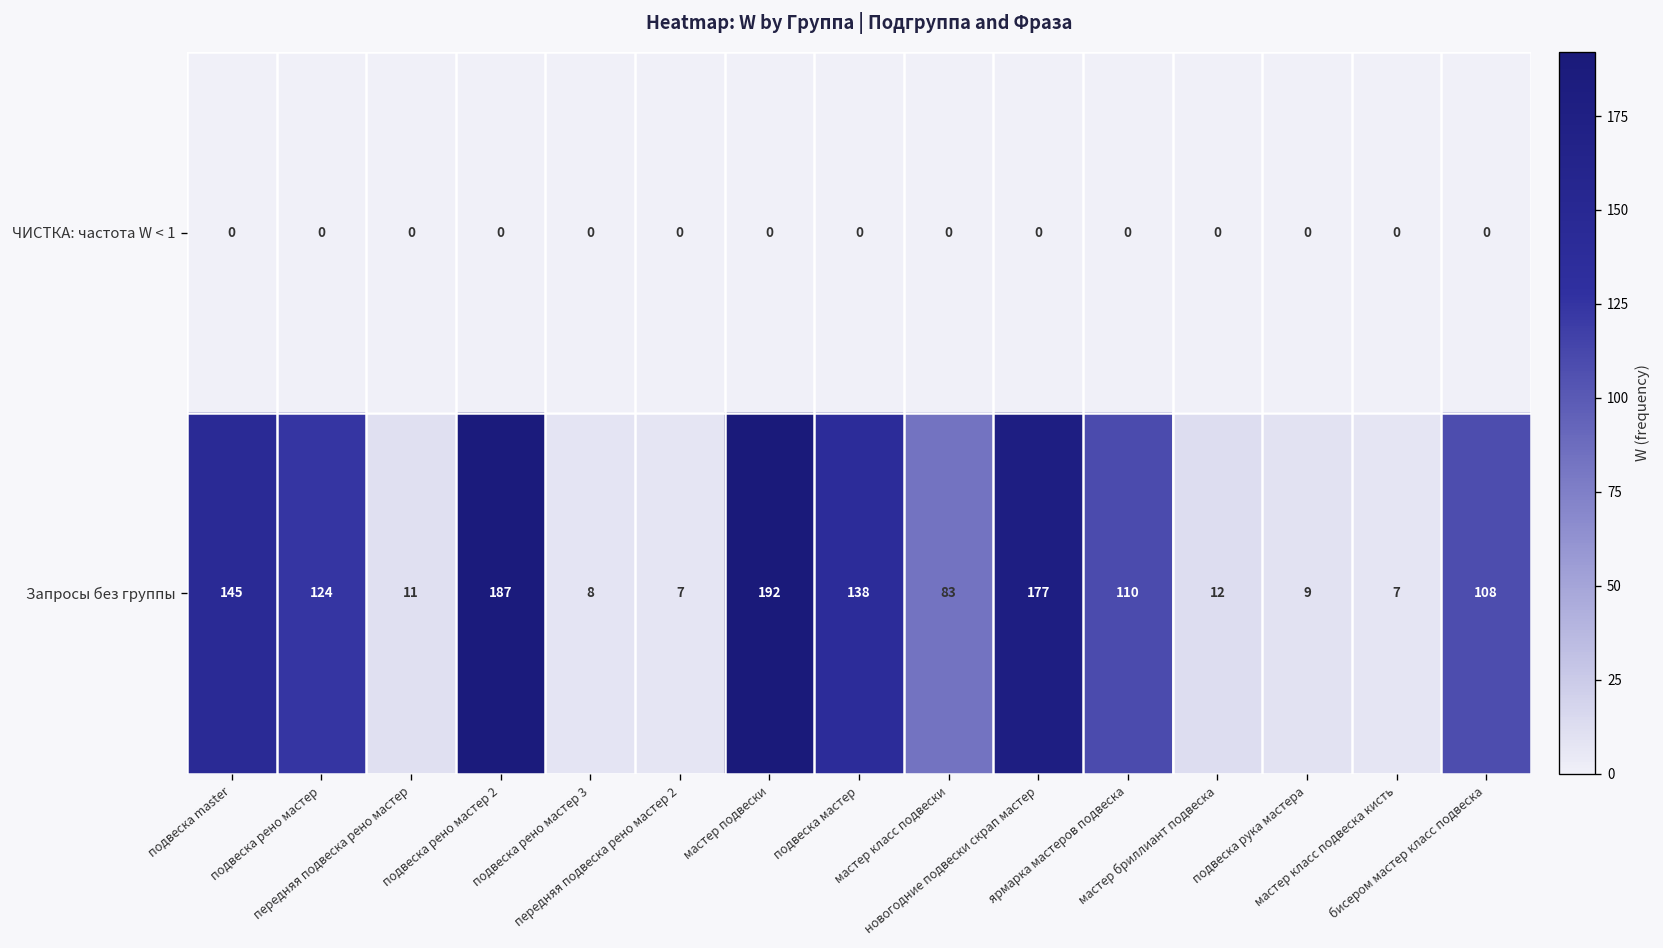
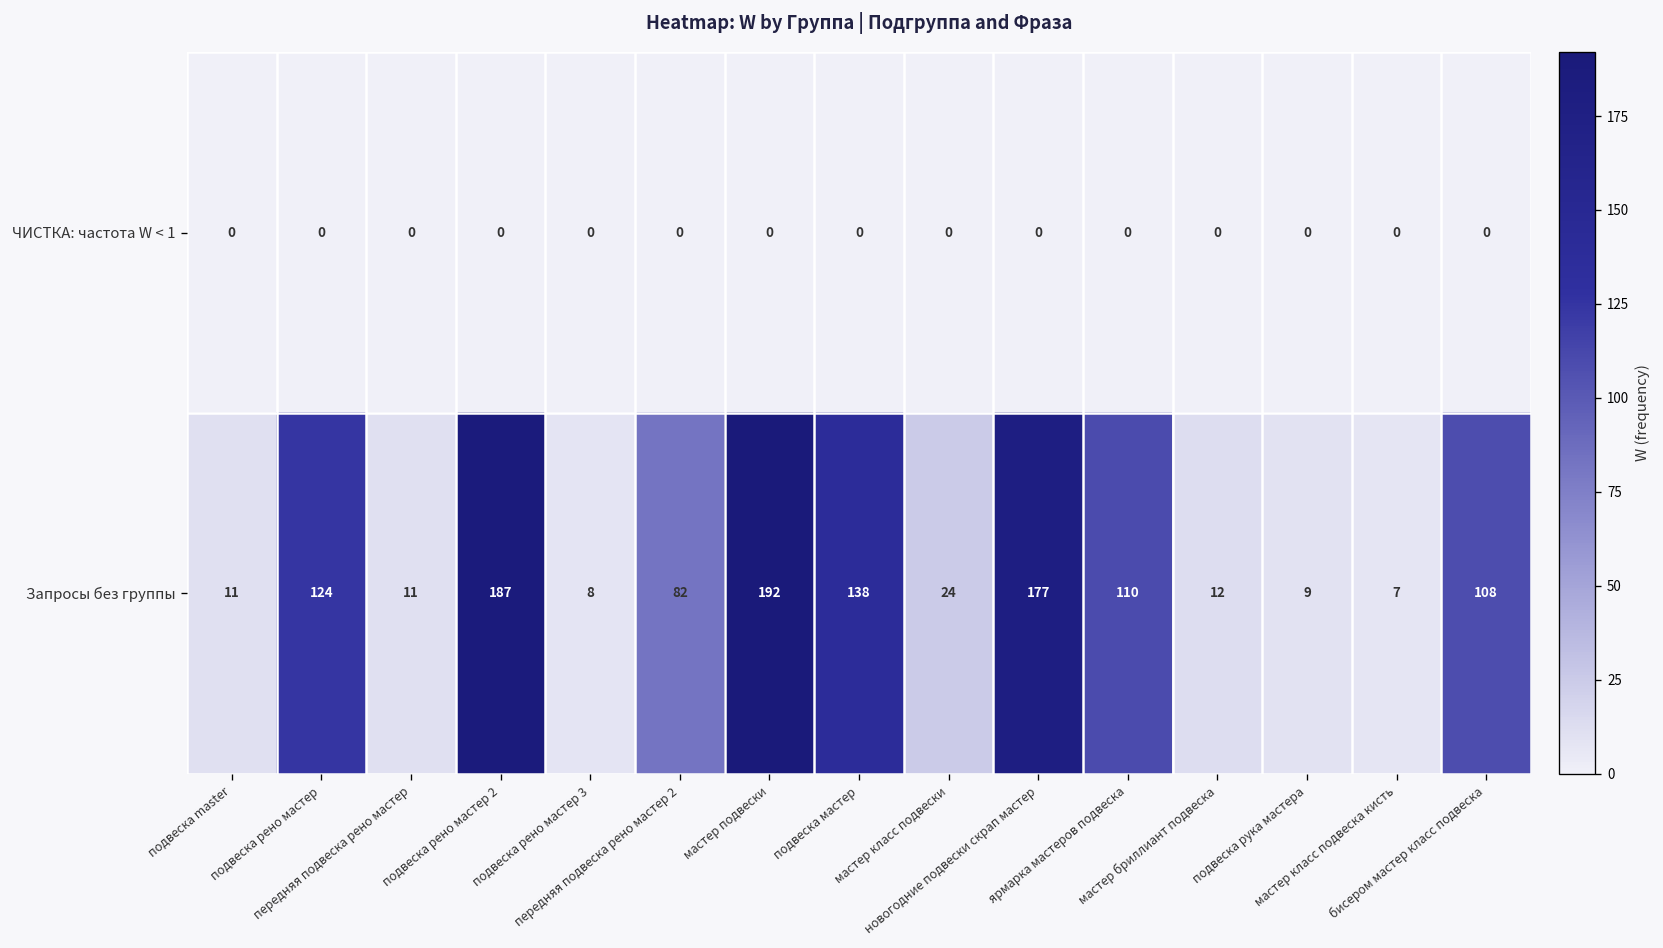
Запросы без группы, подвеска master: 145 -> 11
Запросы без группы, передняя подвеска рено мастер 2: 7 -> 82
Запросы без группы, мастер класс подвески: 83 -> 24
